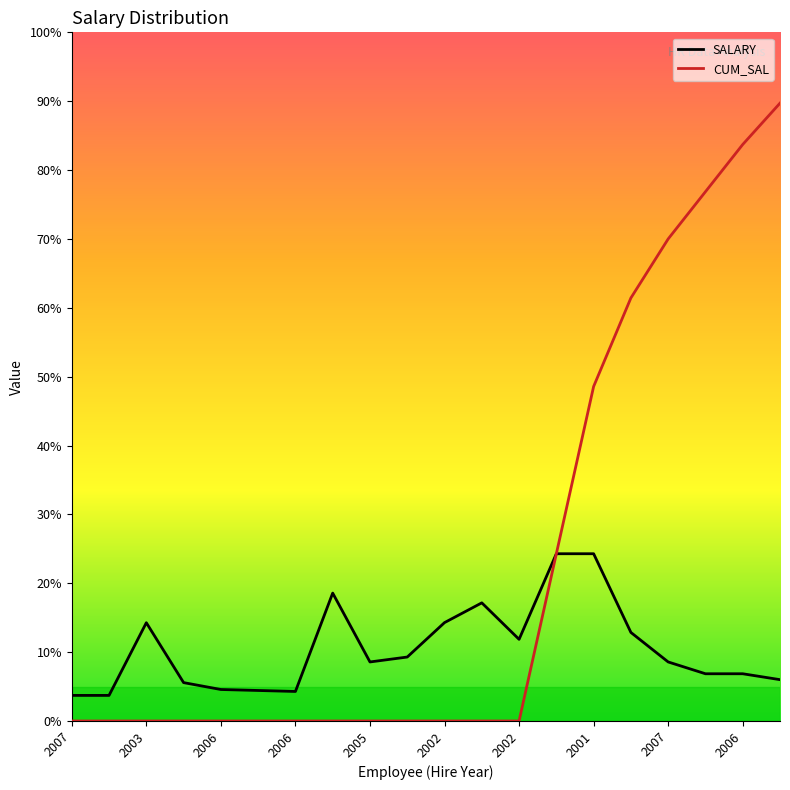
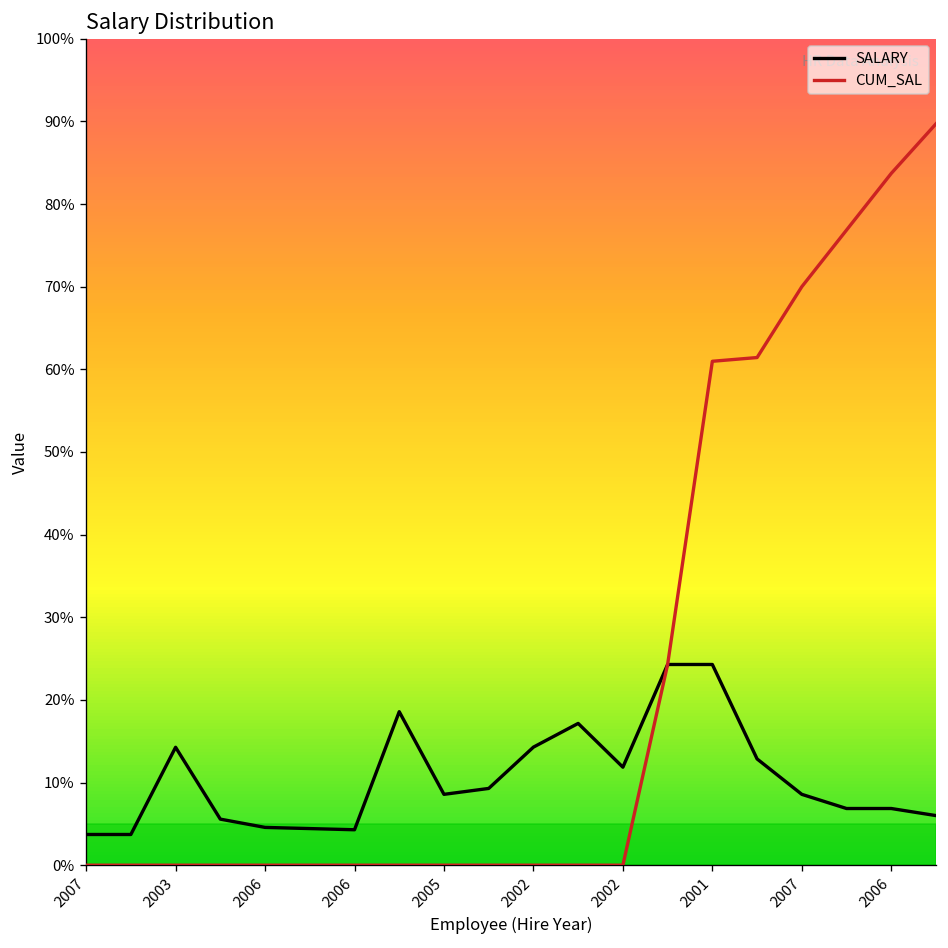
CUM_SAL, 2001: 49% -> 61%
